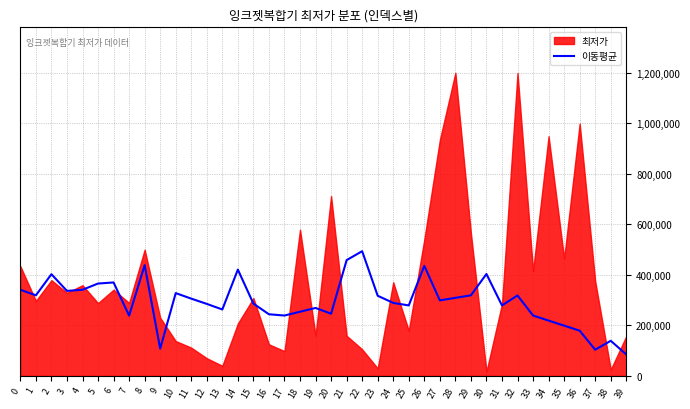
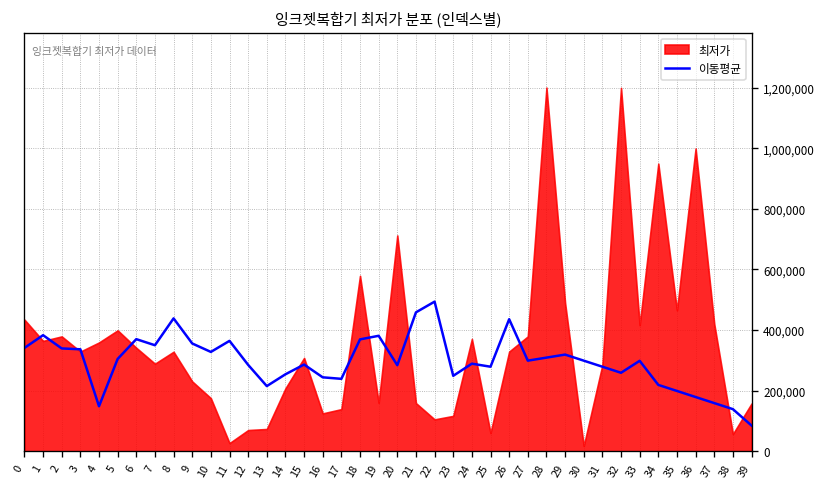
이동평균, 1: 320,000 -> 380,000
최저가, 1: 300,000 -> 360,000
이동평균, 2: 400,000 -> 340,000
이동평균, 4: 340,000 -> 150,000
이동평균, 5: 370,000 -> 300,000
최저가, 5: 290,000 -> 400,000
이동평균, 7: 240,000 -> 350,000
최저가, 8: 500,000 -> 330,000
이동평균, 9: 110,000 -> 360,000
최저가, 10: 140,000 -> 180,000
이동평균, 11: 310,000 -> 360,000
최저가, 11: 110,000 -> 30,000
이동평균, 13: 260,000 -> 220,000
최저가, 13: 40,000 -> 70,000
이동평균, 14: 420,000 -> 250,000
최저가, 17: 100,000 -> 140,000
이동평균, 18: 250,000 -> 370,000
이동평균, 19: 270,000 -> 380,000
이동평균, 20: 250,000 -> 280,000
이동평균, 23: 320,000 -> 250,000
최저가, 23: 30,000 -> 120,000
최저가, 25: 180,000 -> 60,000
최저가, 26: 540,000 -> 330,000
최저가, 27: 930,000 -> 380,000
최저가, 29: 570,000 -> 490,000
이동평균, 30: 400,000 -> 300,000
이동평균, 32: 320,000 -> 260,000
이동평균, 33: 240,000 -> 300,000
이동평균, 37: 100,000 -> 160,000
최저가, 37: 370,000 -> 420,000
최저가, 38: 30,000 -> 60,000
